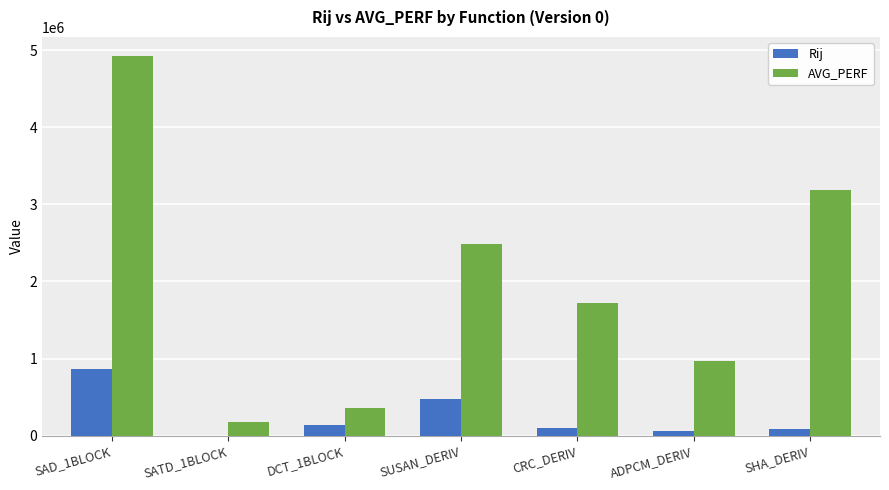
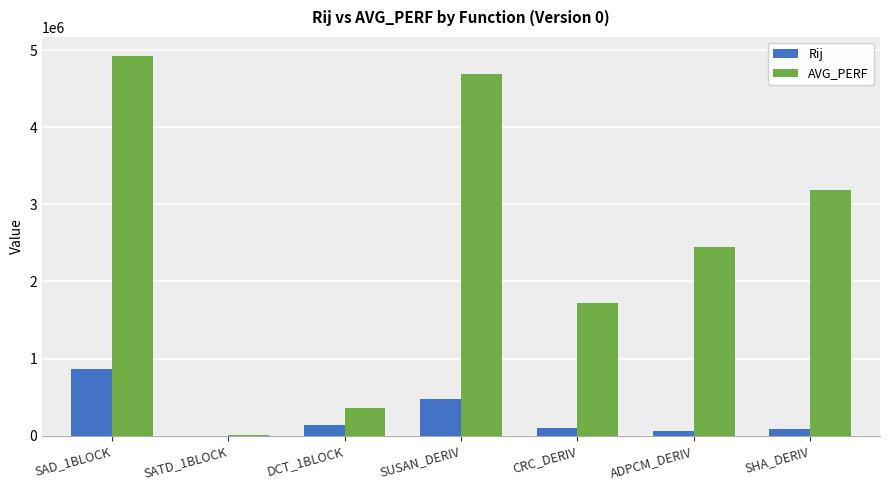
AVG_PERF, SATD_1BLOCK: 200000 -> 0
AVG_PERF, SUSAN_DERIV: 2500000 -> 4700000
AVG_PERF, ADPCM_DERIV: 1000000 -> 2400000
